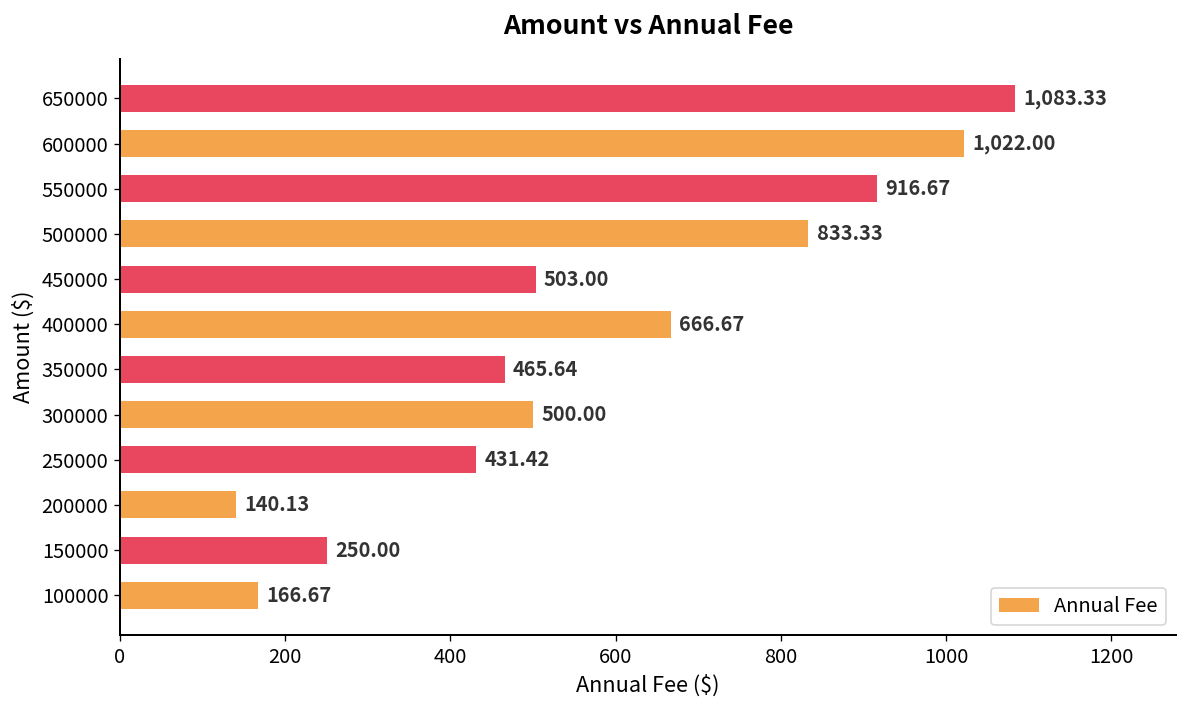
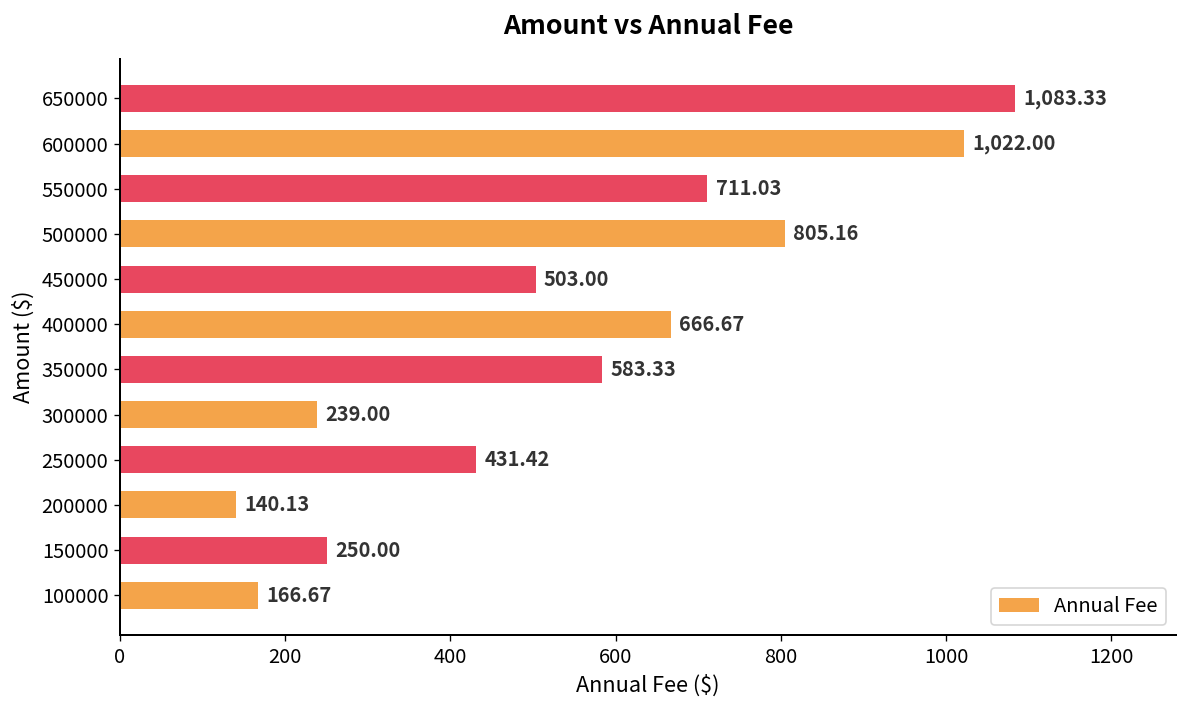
550000: 916.67 -> 711.03
500000: 833.33 -> 805.16
350000: 465.64 -> 583.33
300000: 500.00 -> 239.00
